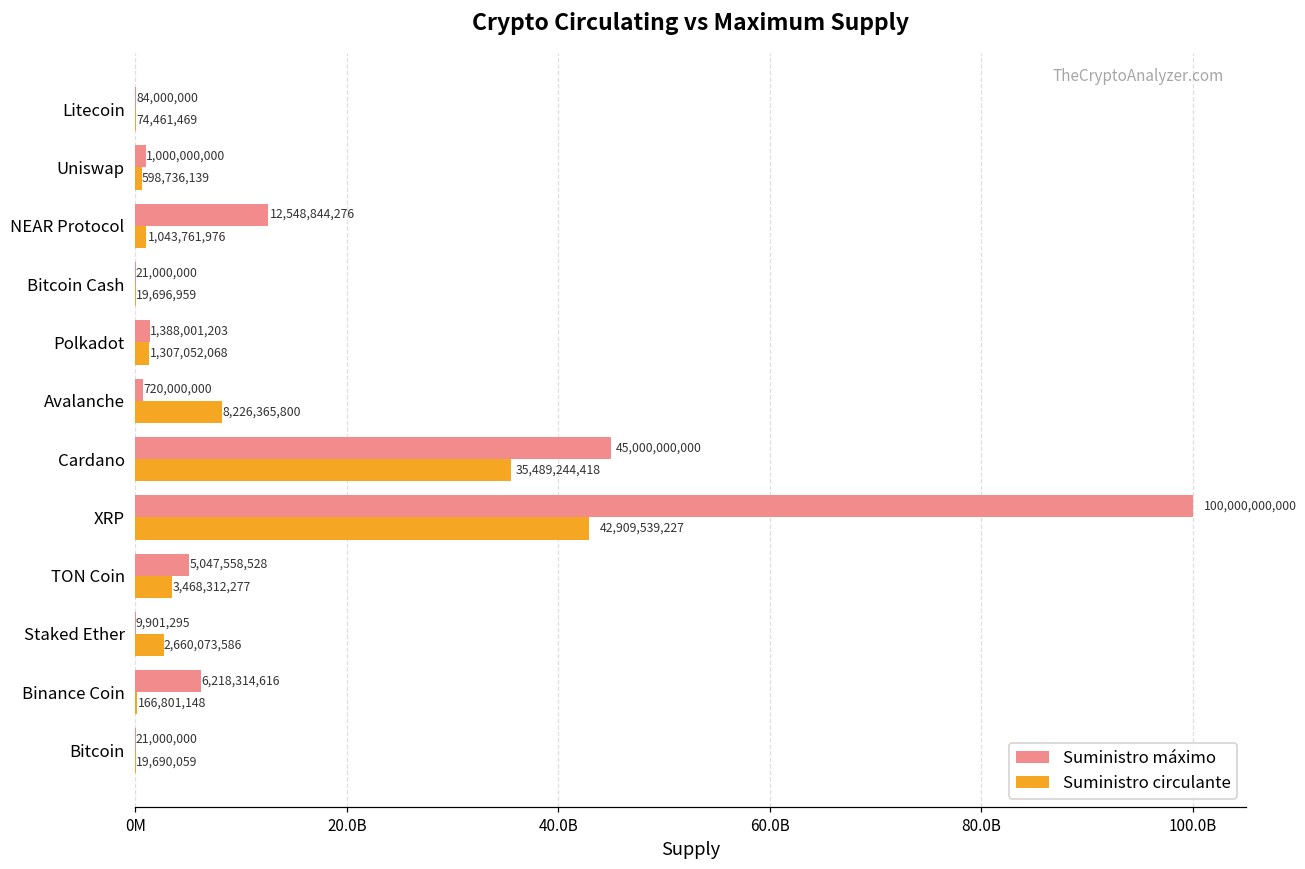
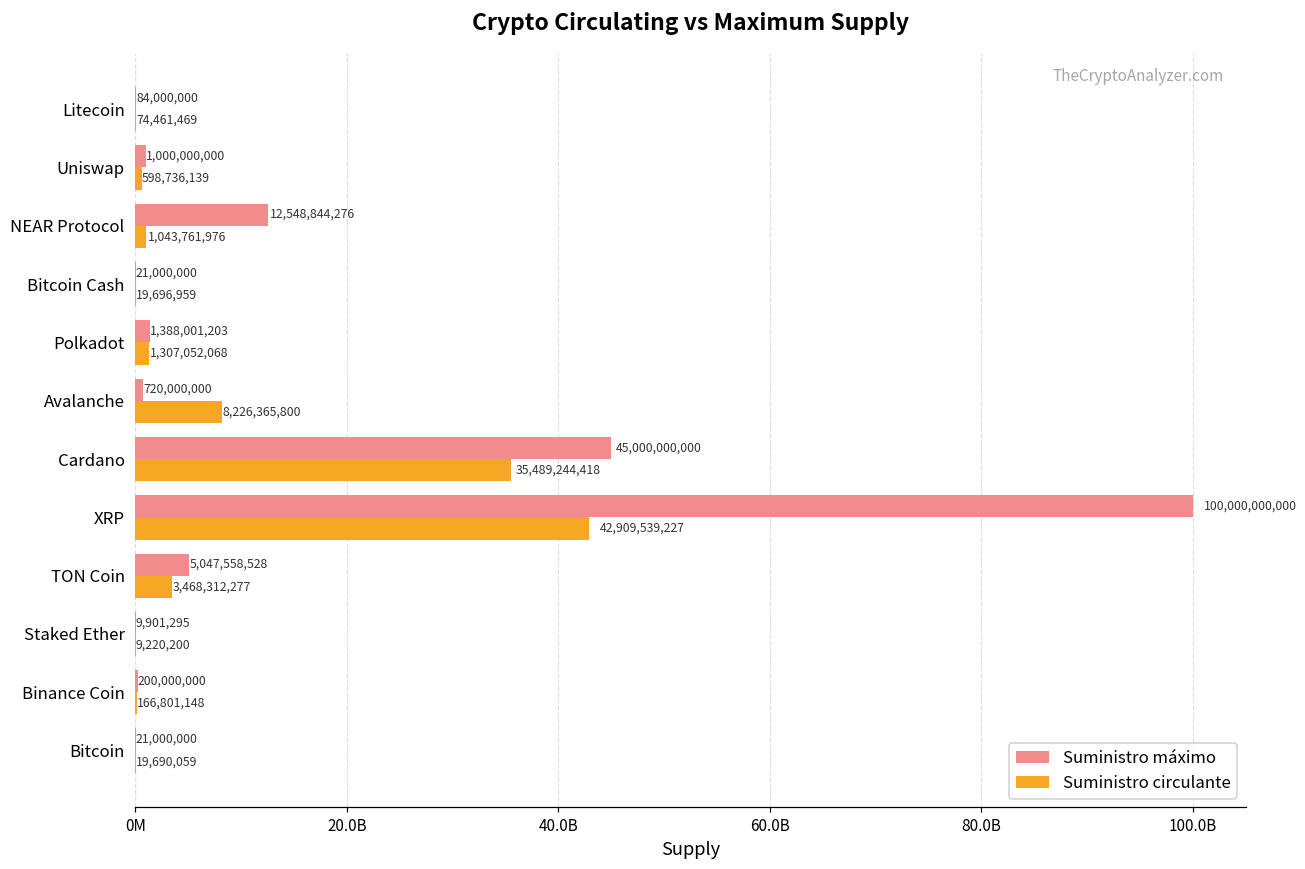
Suministro circulante, Staked Ether: 2,660,073,586 -> 9,220,200
Suministro máximo, Binance Coin: 6,218,314,616 -> 200,000,000
